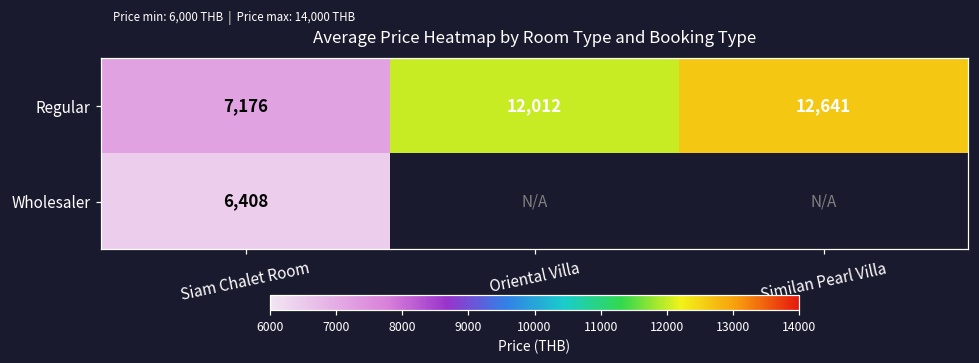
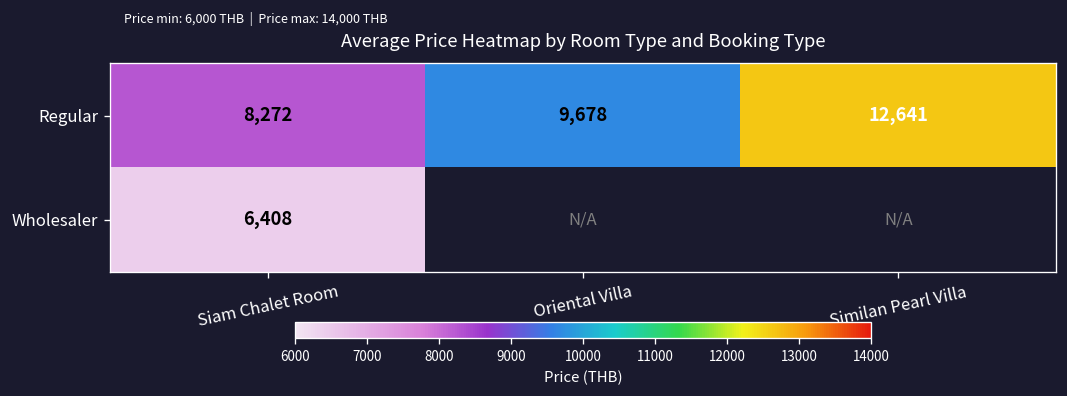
Regular, Siam Chalet Room: 7,176 -> 8,272
Regular, Oriental Villa: 12,012 -> 9,678
